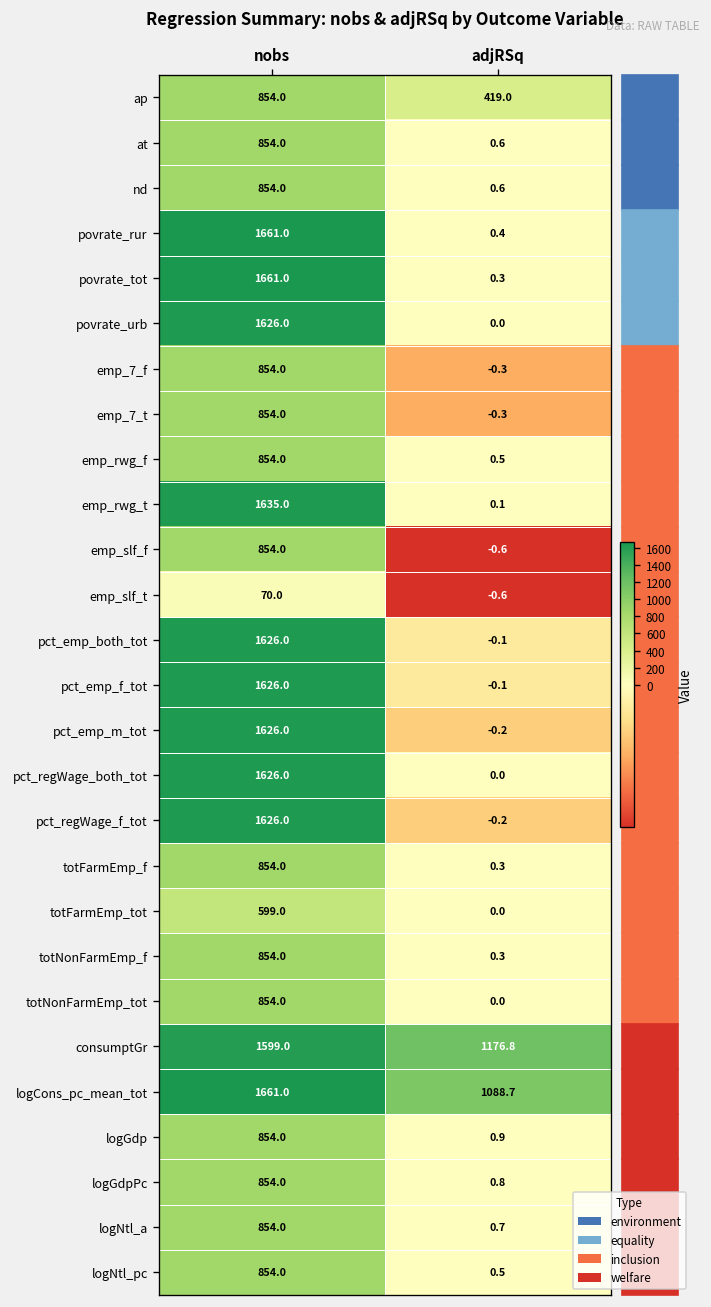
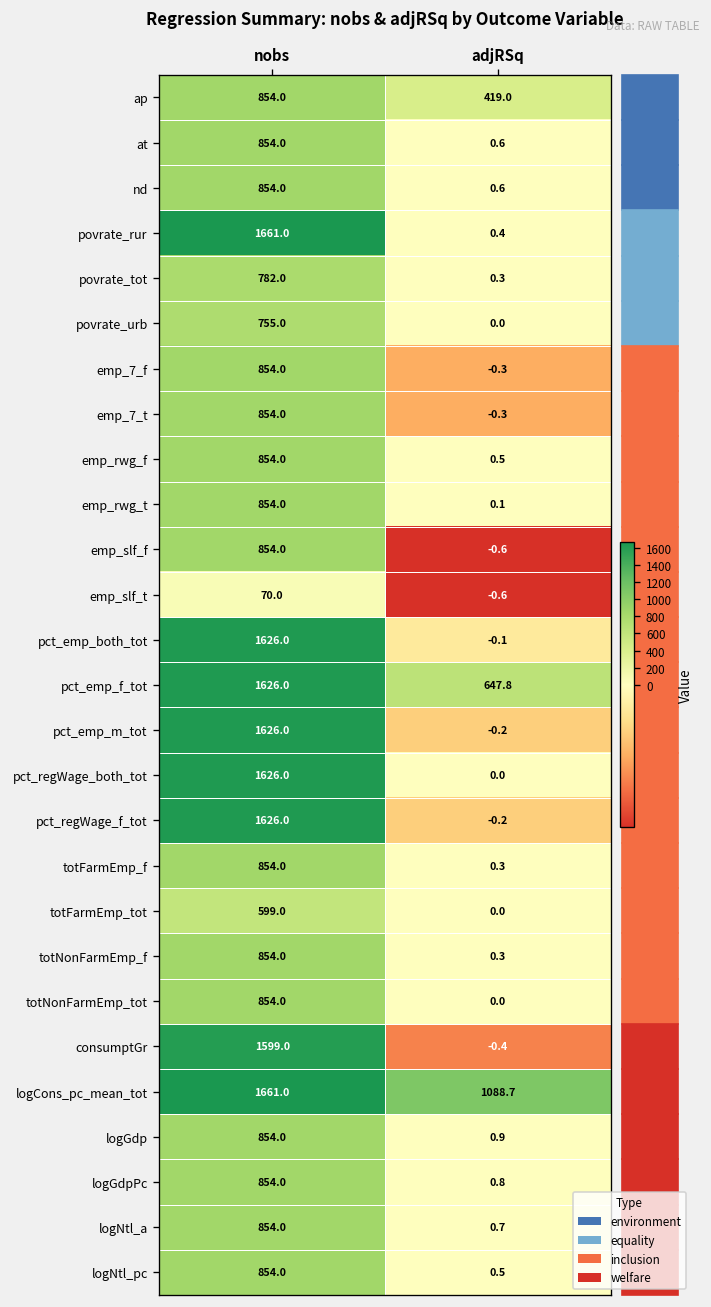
povrate_tot, nobs: 1661.0 -> 782.0
povrate_urb, nobs: 1626.0 -> 755.0
emp_rwg_t, nobs: 1635.0 -> 854.0
pct_emp_f_tot, adjRSq: -0.1 -> 647.8
consumptGr, adjRSq: 1176.8 -> -0.4
